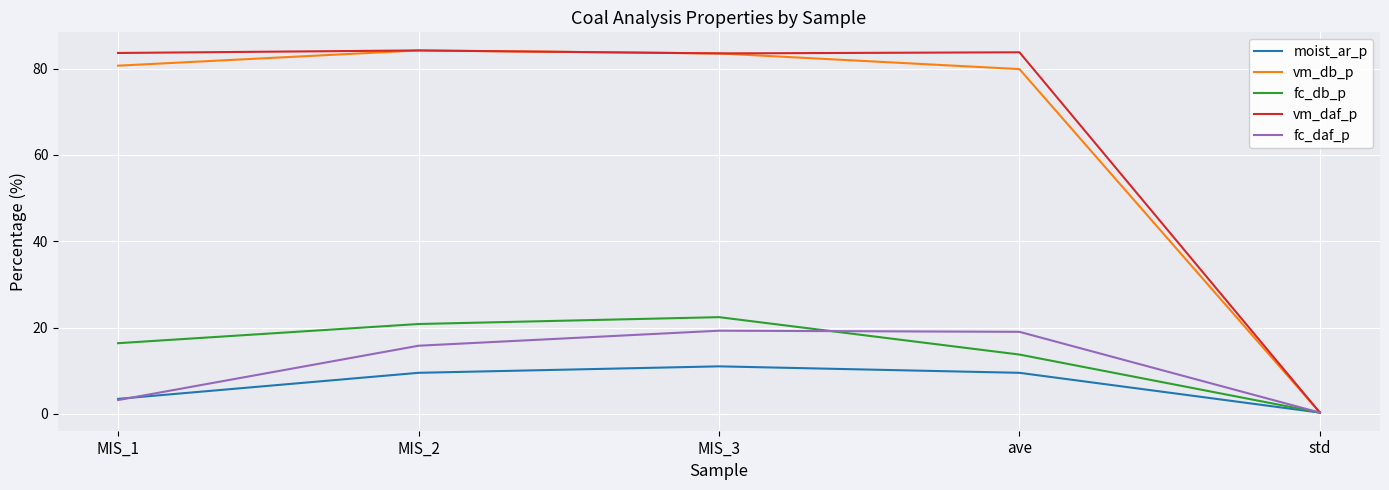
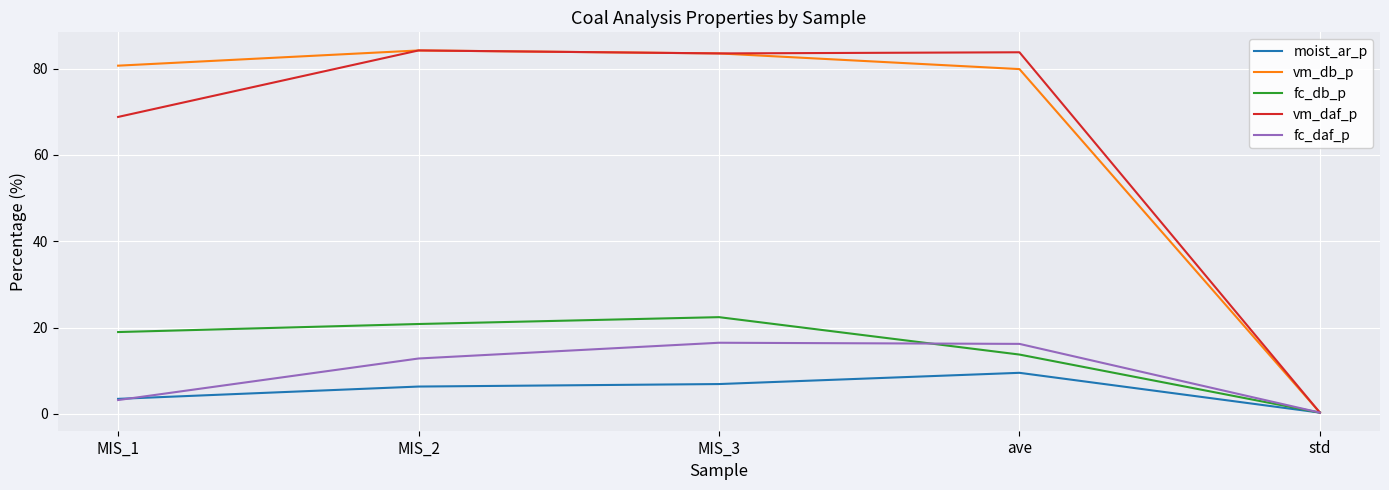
fc_db_p, MIS_1: 16 -> 19
vm_daf_p, MIS_1: 84 -> 69
moist_ar_p, MIS_2: 10 -> 6
fc_daf_p, MIS_2: 16 -> 13
moist_ar_p, MIS_3: 11 -> 7
fc_daf_p, MIS_3: 19 -> 16
fc_daf_p, ave: 19 -> 16
